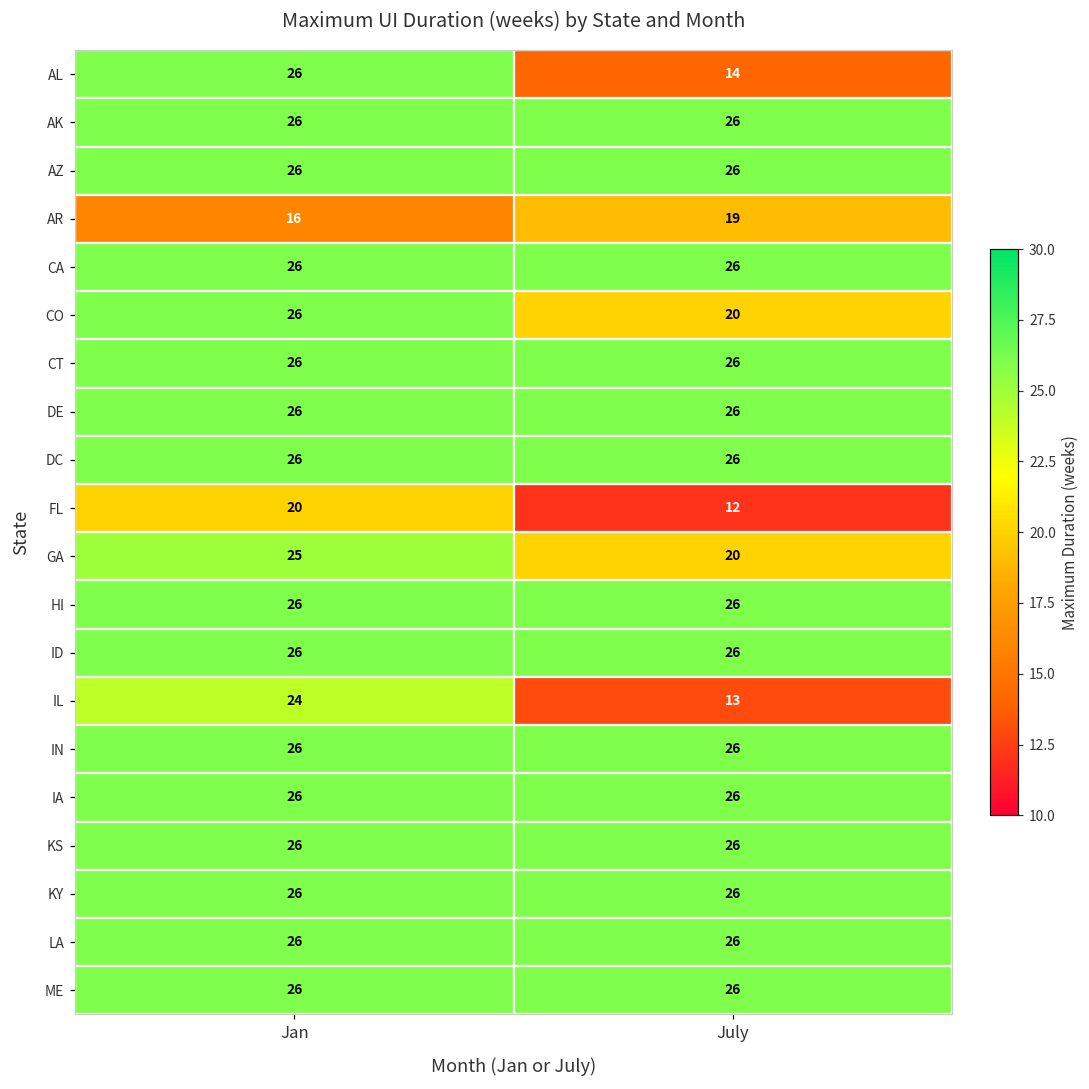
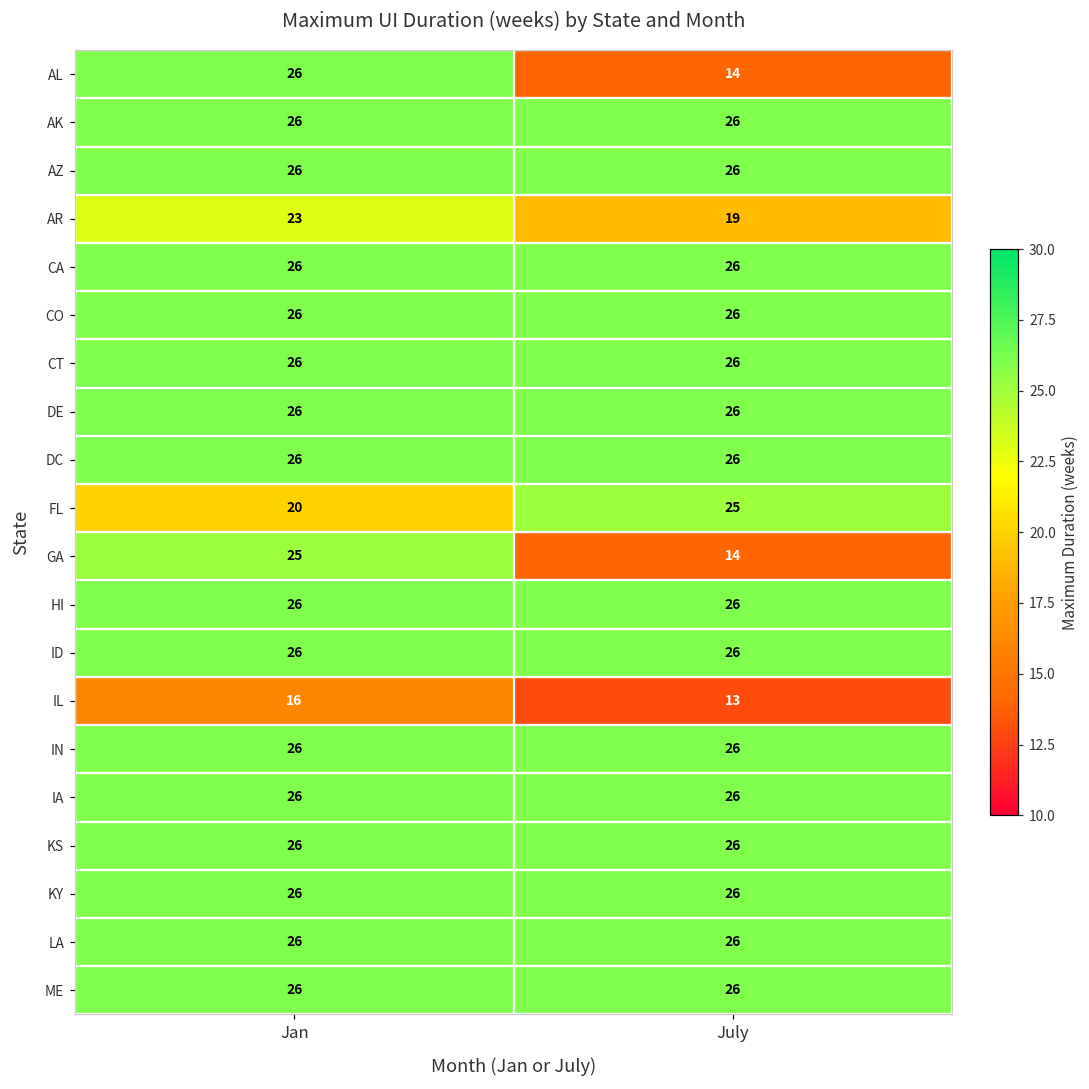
AR, Jan: 16 -> 23
CO, July: 20 -> 26
FL, July: 12 -> 25
GA, July: 20 -> 14
IL, Jan: 24 -> 16
